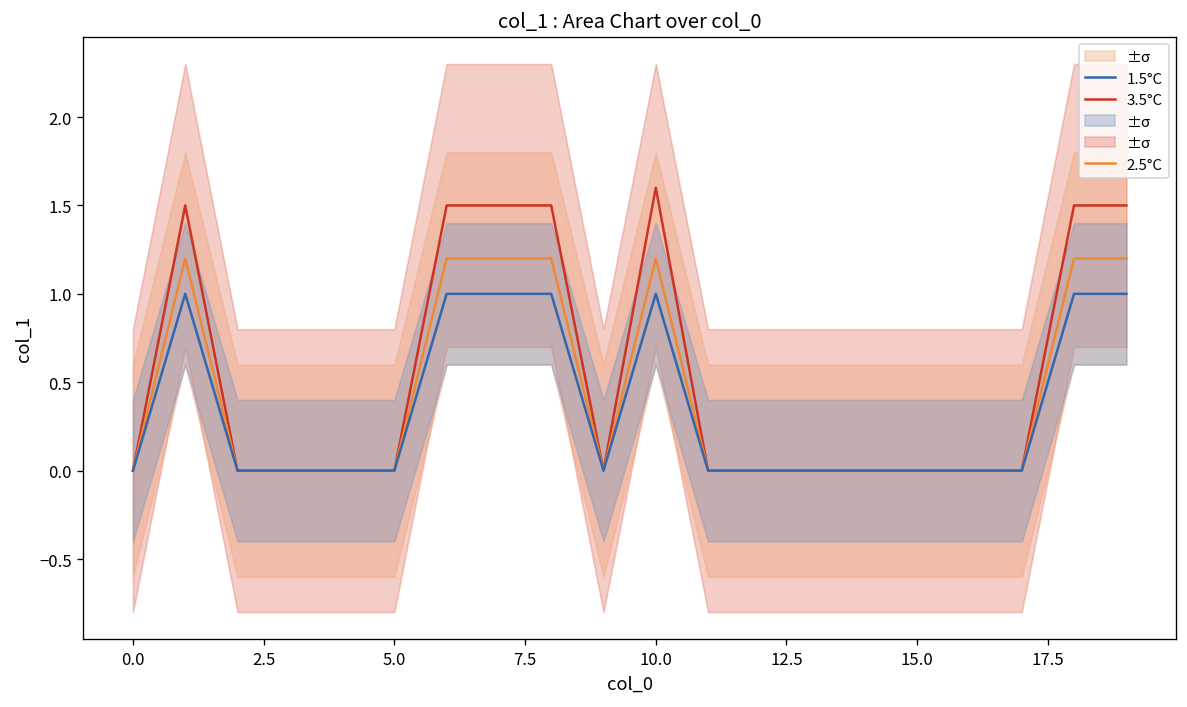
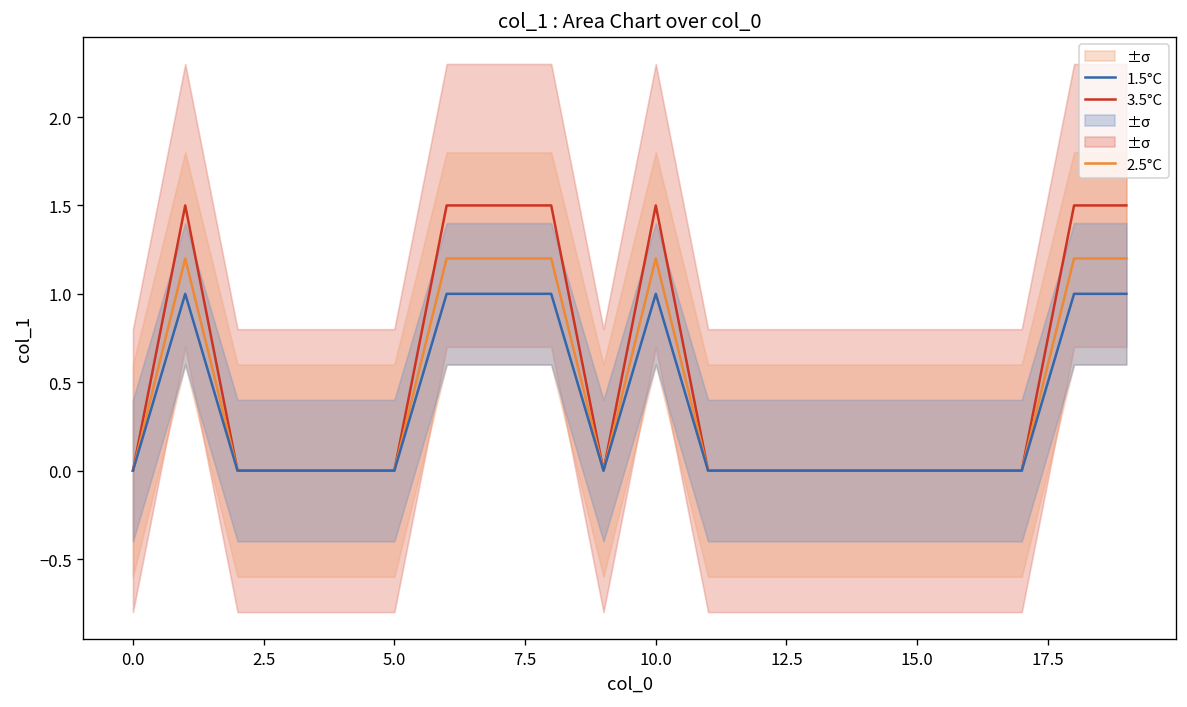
3.5°C, 10.0: 1.6 -> 1.5
